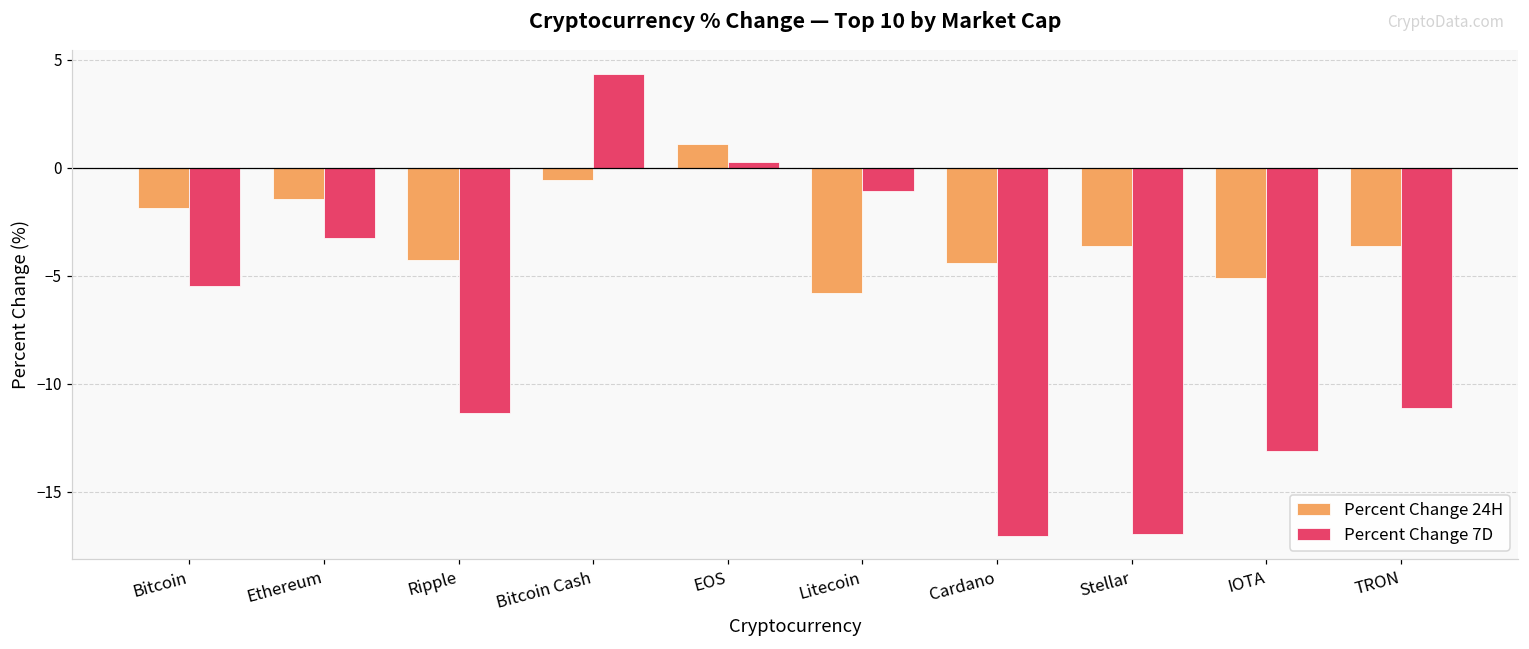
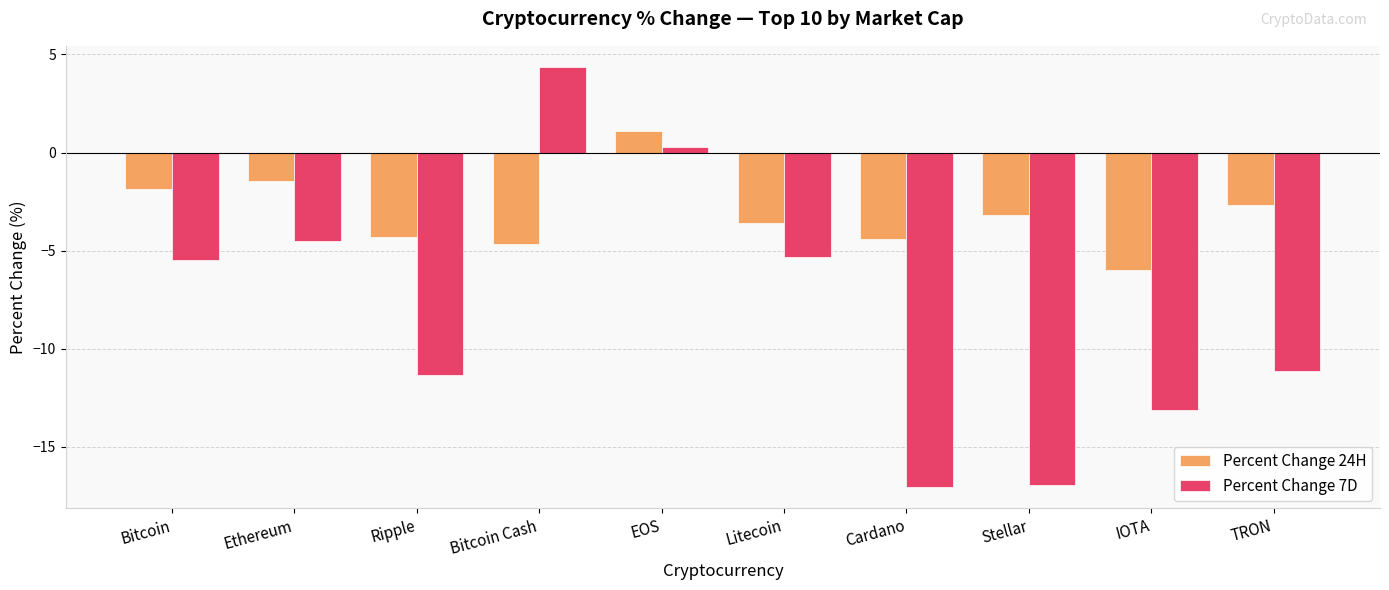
Percent Change 7D, Ethereum: -3.2 -> -4.5
Percent Change 24H, Bitcoin Cash: -0.5 -> -4.7
Percent Change 24H, Litecoin: -5.8 -> -3.6
Percent Change 7D, Litecoin: -1.1 -> -5.3
Percent Change 24H, Stellar: -3.6 -> -3.2
Percent Change 24H, IOTA: -5.1 -> -6.0
Percent Change 24H, TRON: -3.6 -> -2.7
